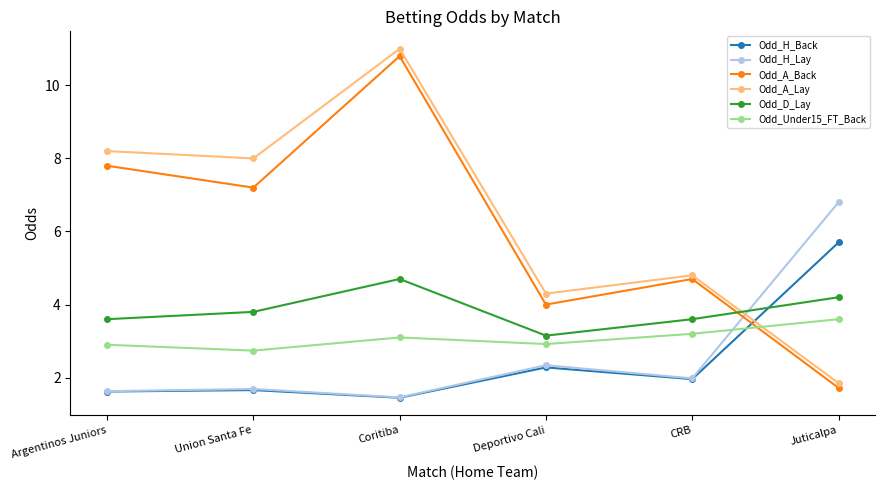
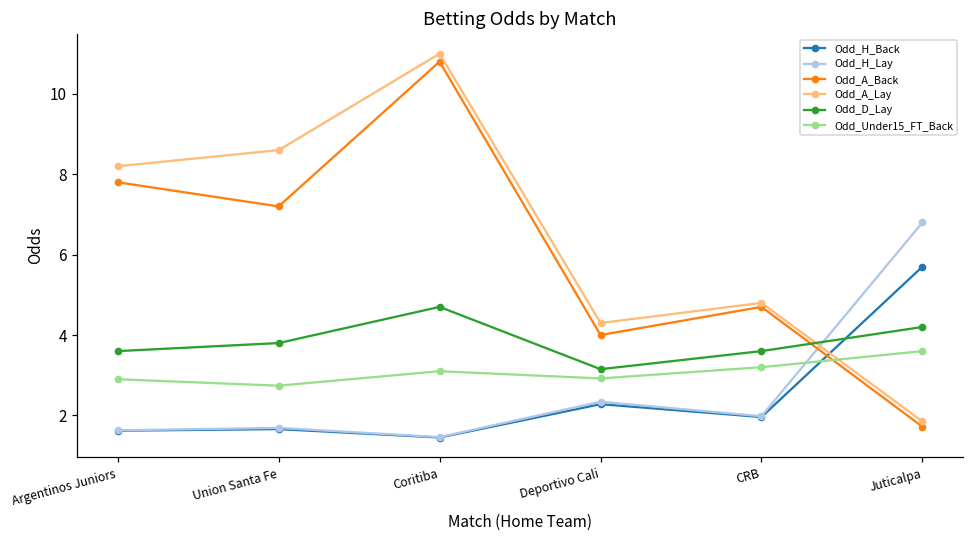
Odd_A_Lay, Union Santa Fe: 8.0 -> 8.6
